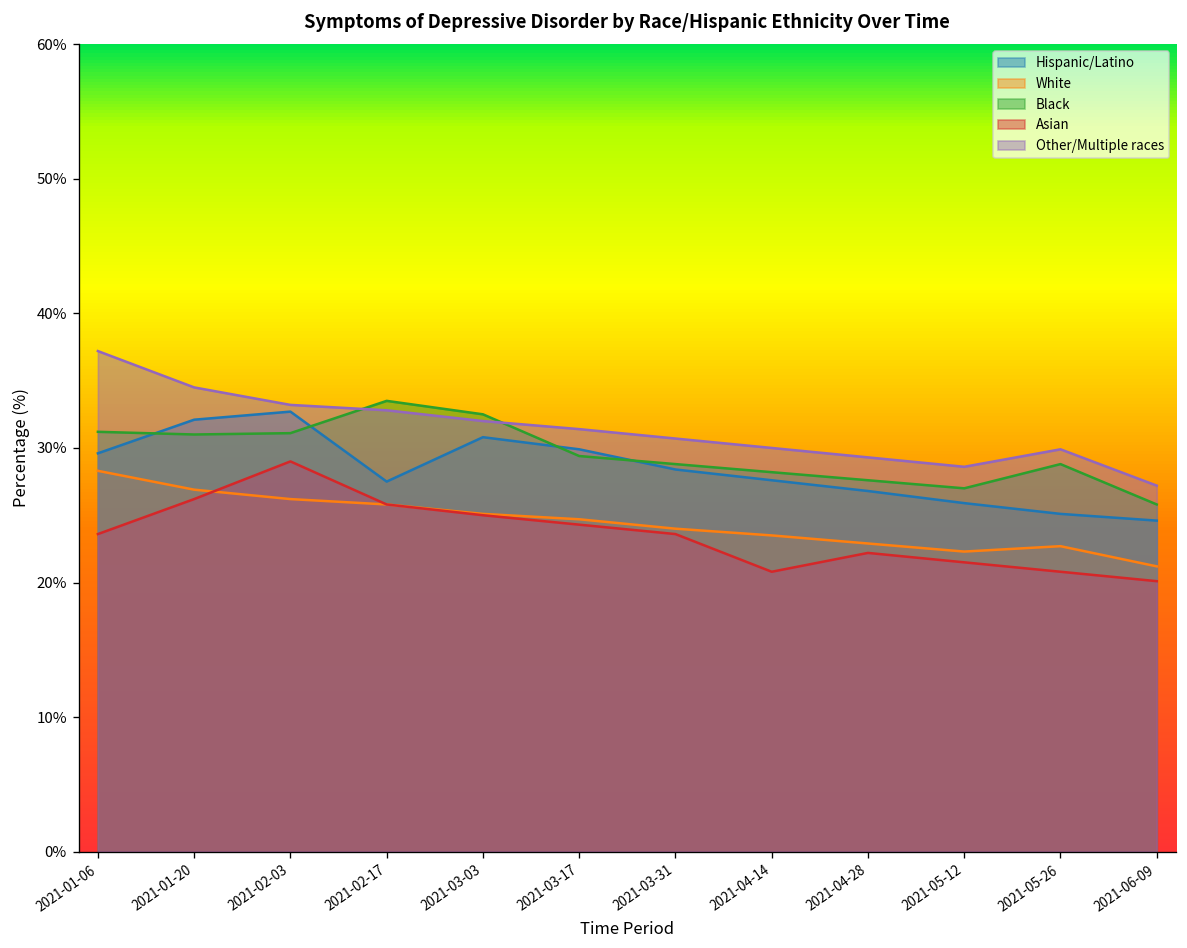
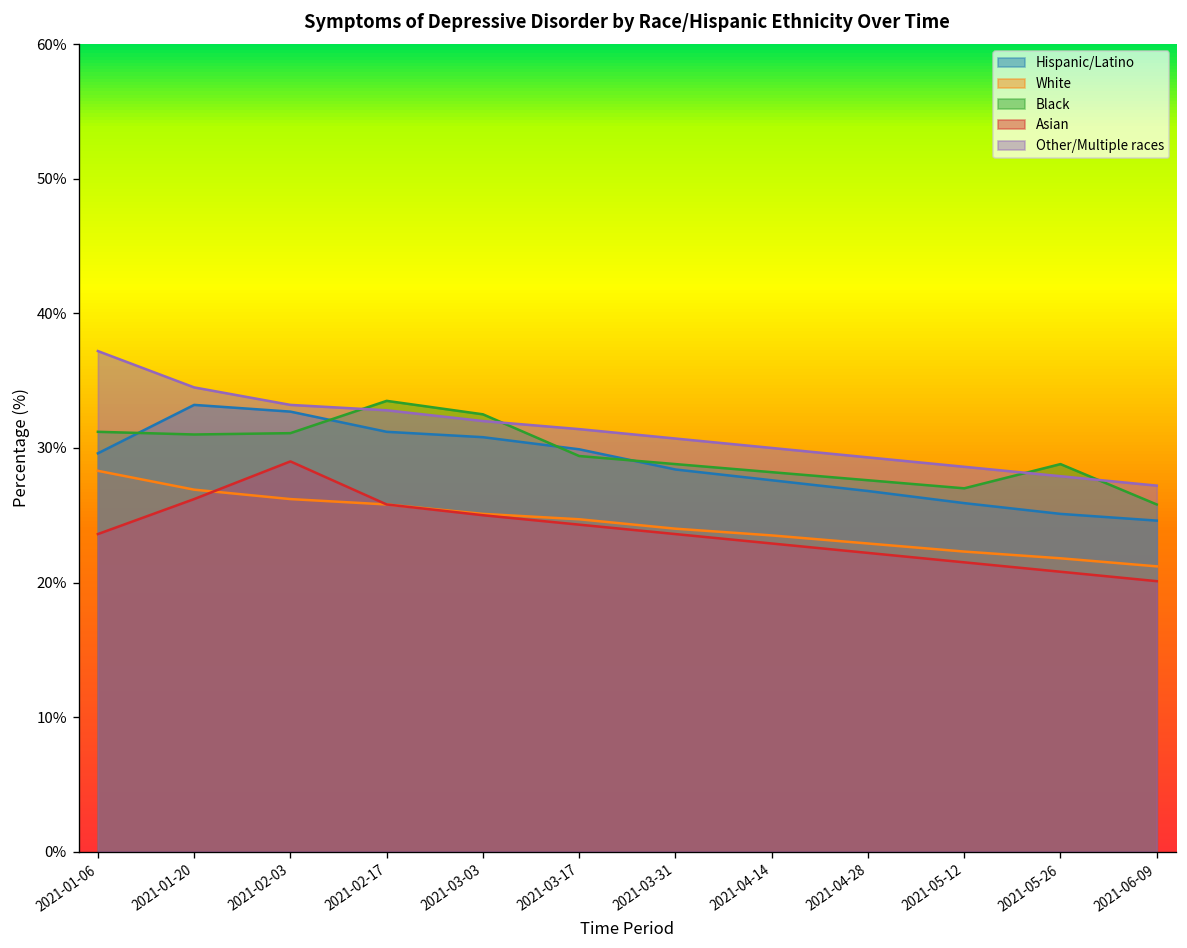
Hispanic/Latino, 2021-01-20: 32.1% -> 33.2%
Hispanic/Latino, 2021-02-17: 27.5% -> 31.2%
Asian, 2021-04-14: 20.8% -> 22.9%
White, 2021-05-26: 22.7% -> 21.8%
Other/Multiple races, 2021-05-26: 29.9% -> 27.9%
